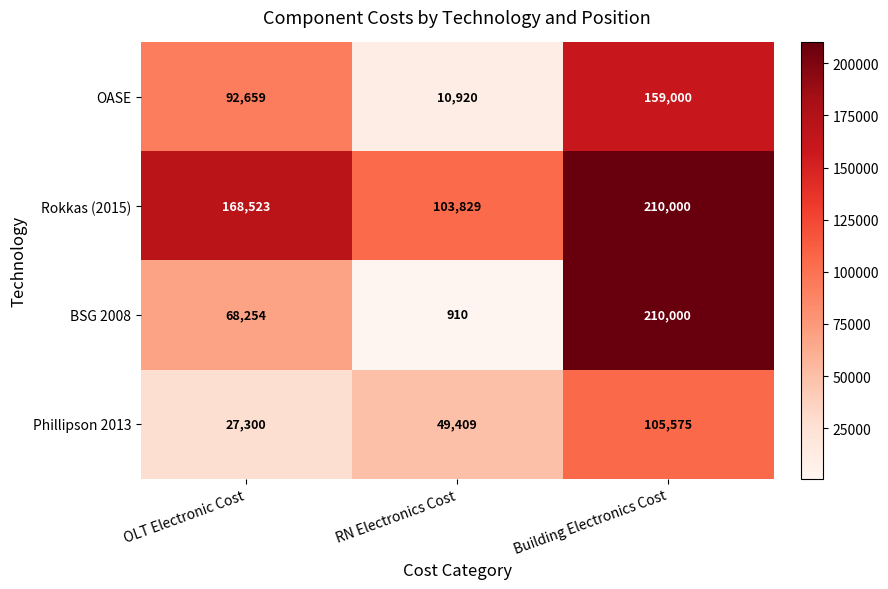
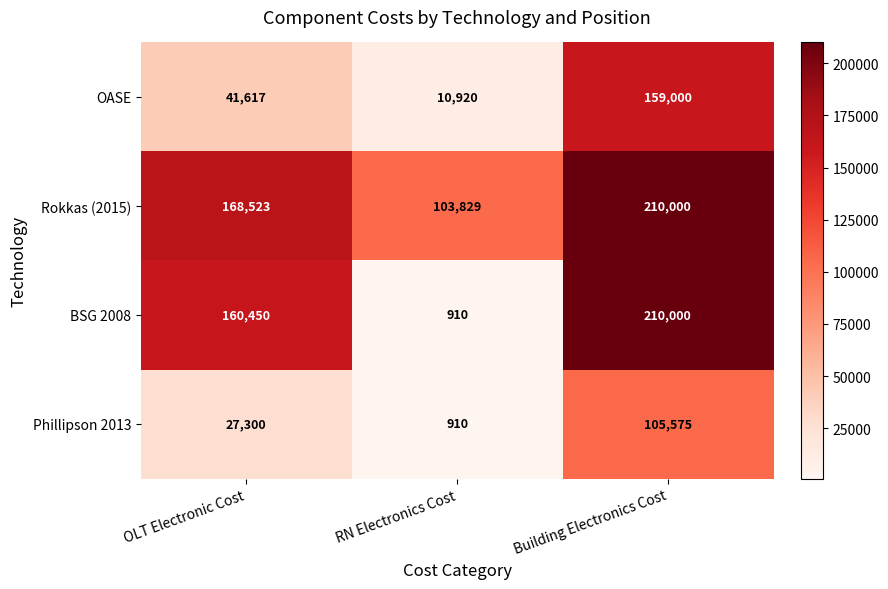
OASE, OLT Electronic Cost: 92,659 -> 41,617
BSG 2008, OLT Electronic Cost: 68,254 -> 160,450
Phillipson 2013, RN Electronics Cost: 49,409 -> 910
